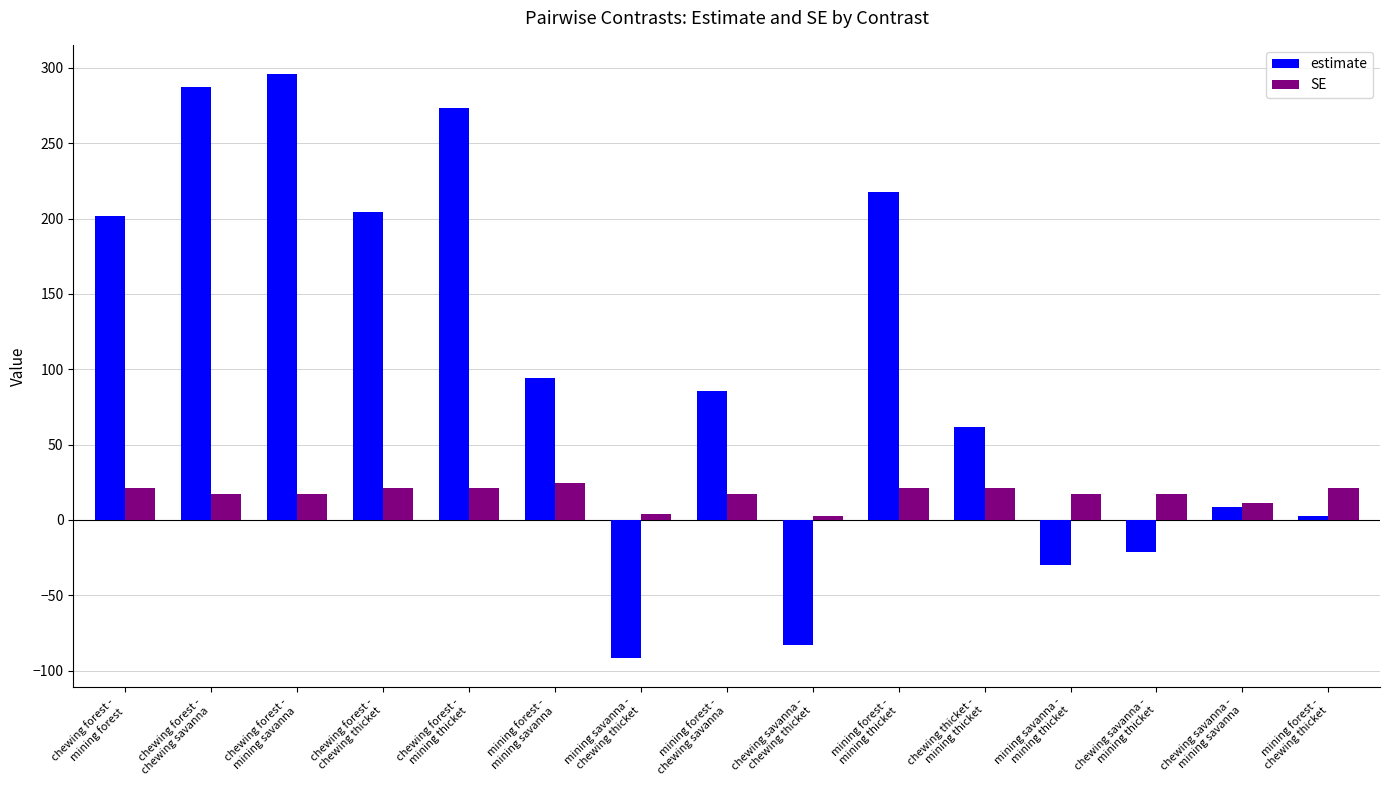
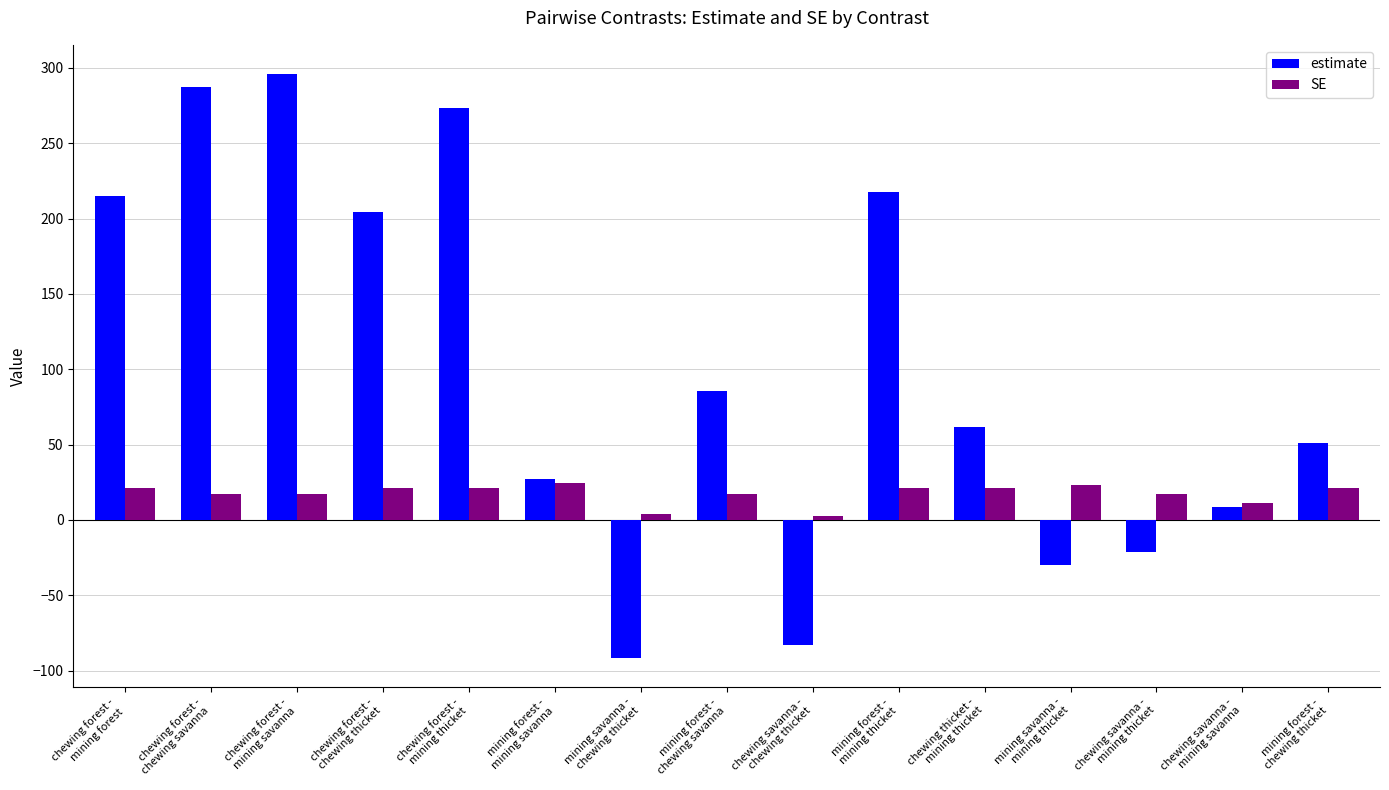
estimate, chewing forest - mining forest: 202 -> 215
estimate, mining forest - mining savanna: 94 -> 27
SE, mining savanna - mining thicket: 17 -> 23
estimate, mining forest - chewing thicket: 2 -> 51
